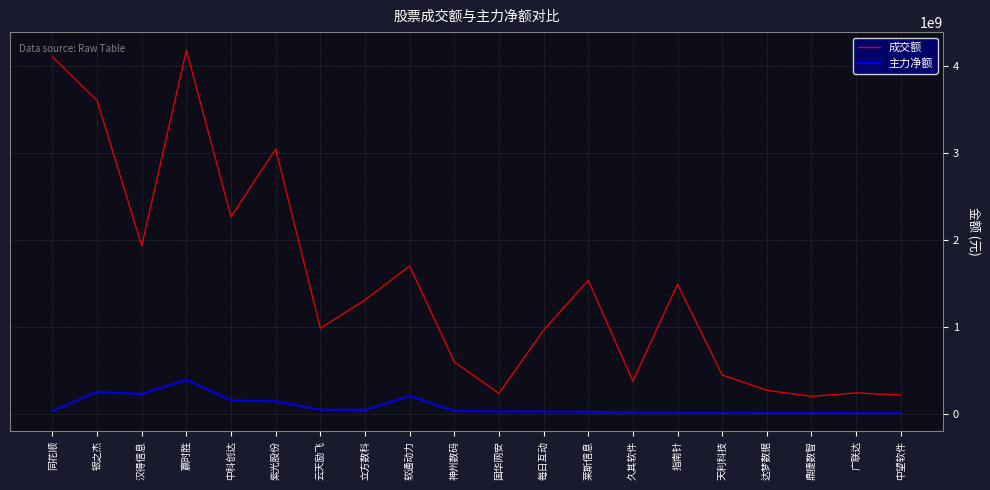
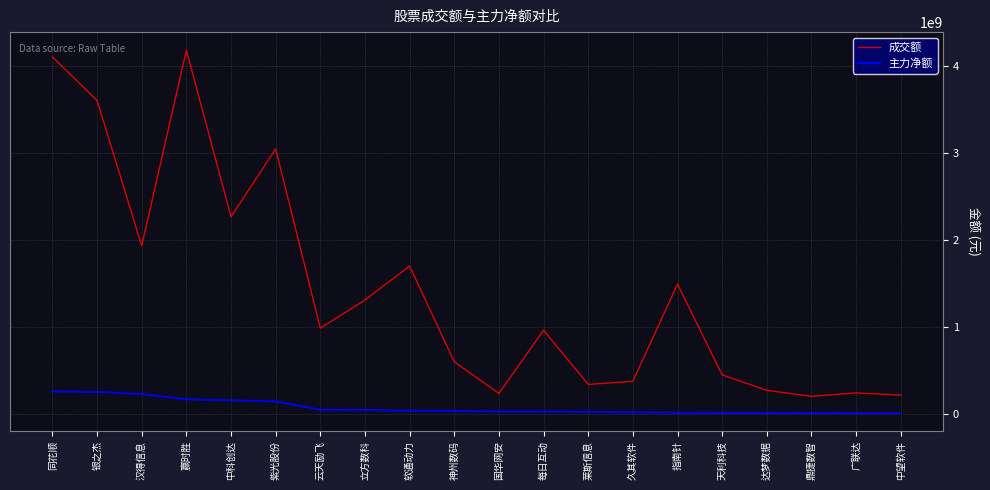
主力净额, 同花顺: 0 -> 300000000
主力净额, 赢时胜: 400000000 -> 200000000
主力净额, 软通动力: 200000000 -> 0
成交额, 莱斯信息: 1500000000 -> 300000000
